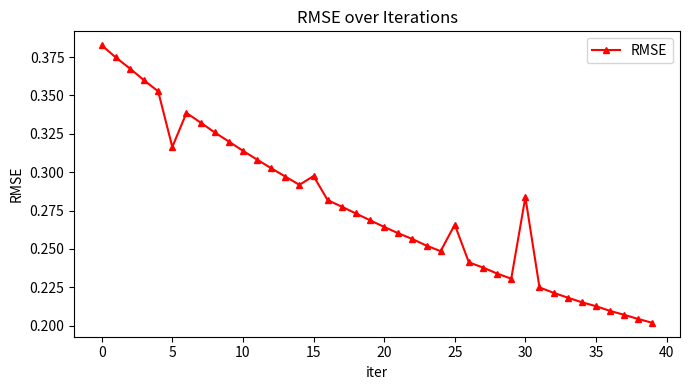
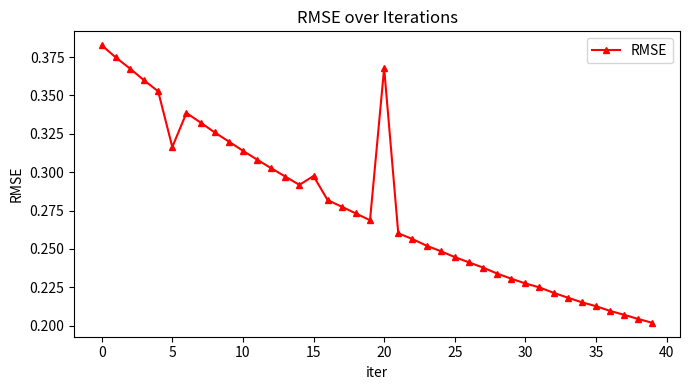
20: 0.264 -> 0.368
25: 0.266 -> 0.245
30: 0.284 -> 0.228
